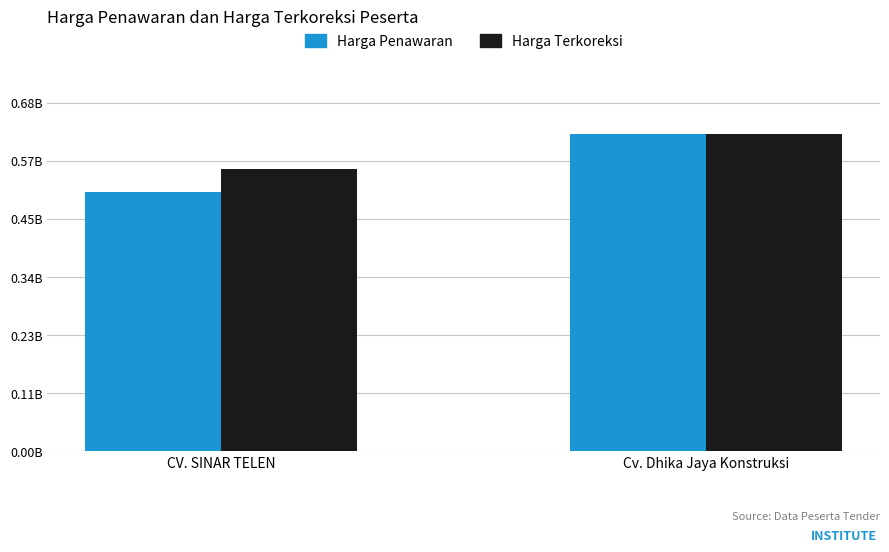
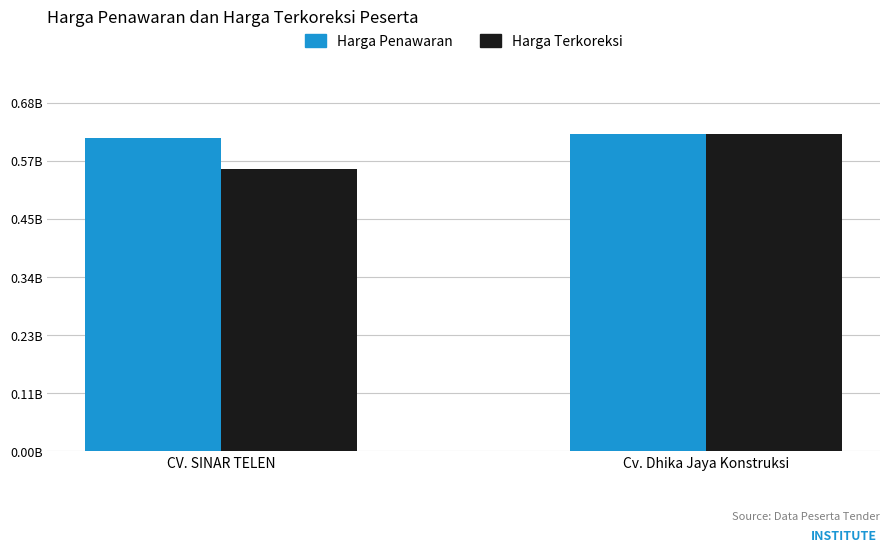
Harga Penawaran, CV. SINAR TELEN: 510000000 -> 610000000
